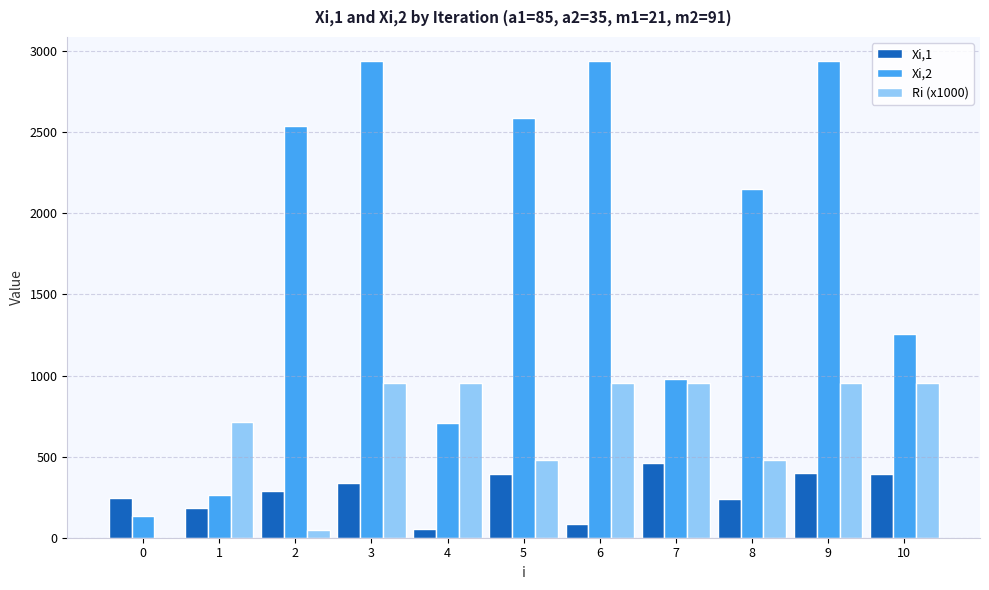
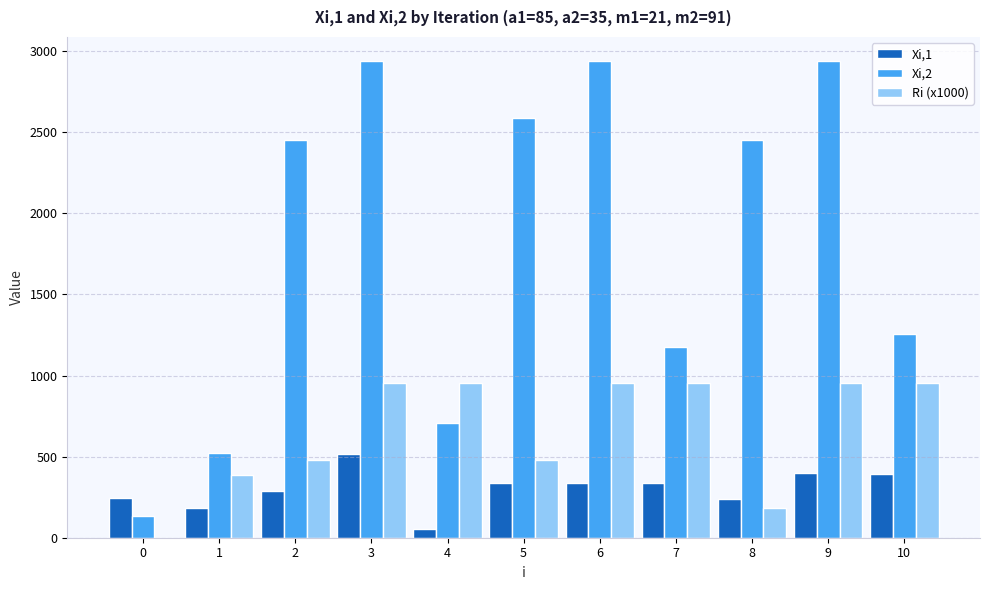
Xi,2, 1: 270 -> 530
Ri (x1000), 1: 710 -> 390
Xi,2, 2: 2540 -> 2450
Ri (x1000), 2: 50 -> 480
Xi,1, 3: 340 -> 520
Xi,1, 5: 390 -> 340
Xi,1, 6: 90 -> 340
Xi,1, 7: 460 -> 340
Xi,2, 7: 980 -> 1170
Xi,2, 8: 2150 -> 2450
Ri (x1000), 8: 480 -> 180
